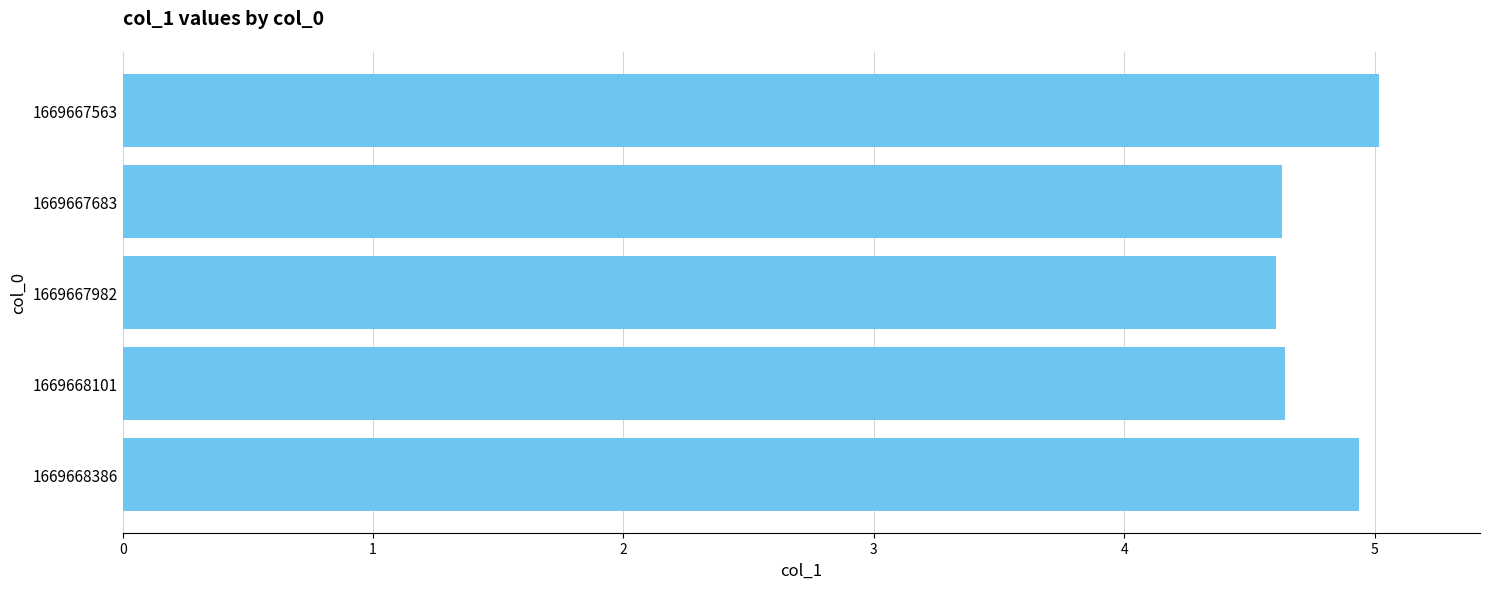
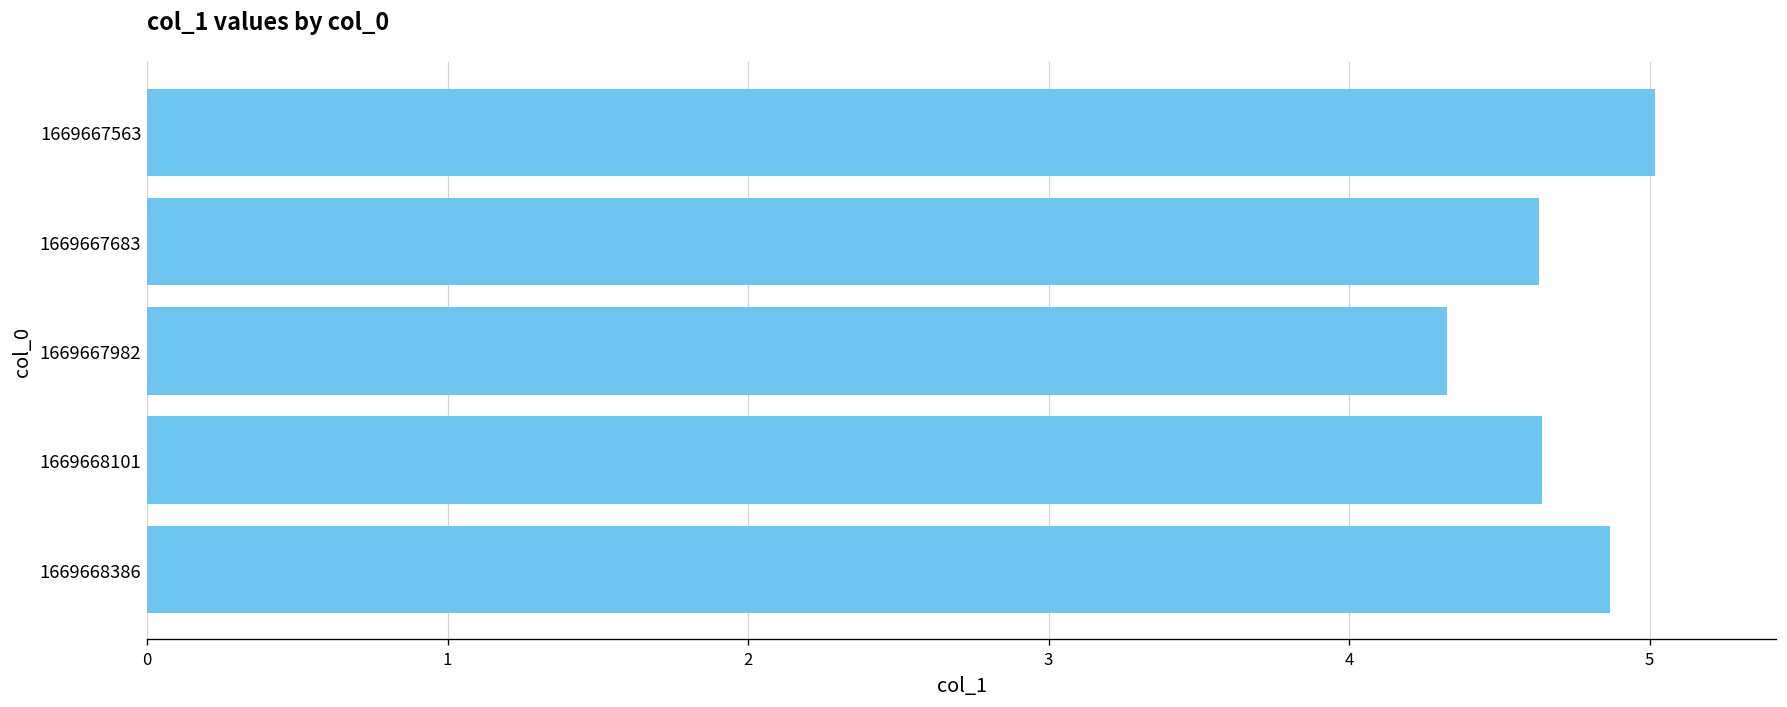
1669667982: 4.61 -> 4.33
1669668386: 4.94 -> 4.87
